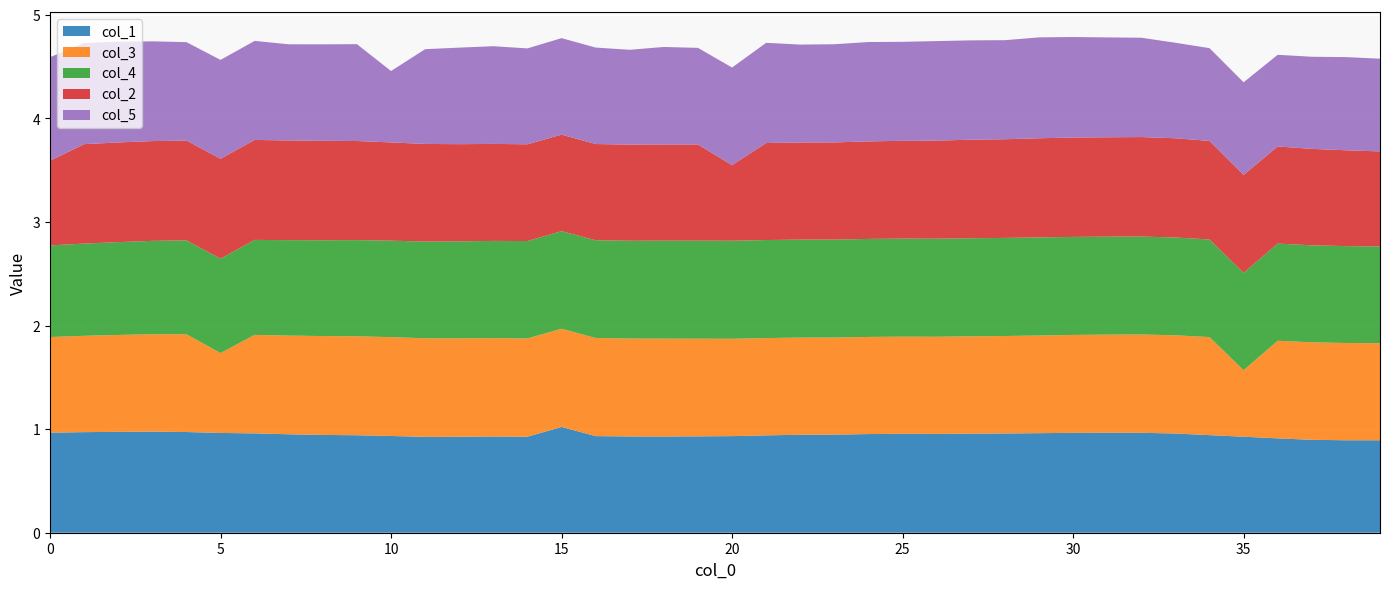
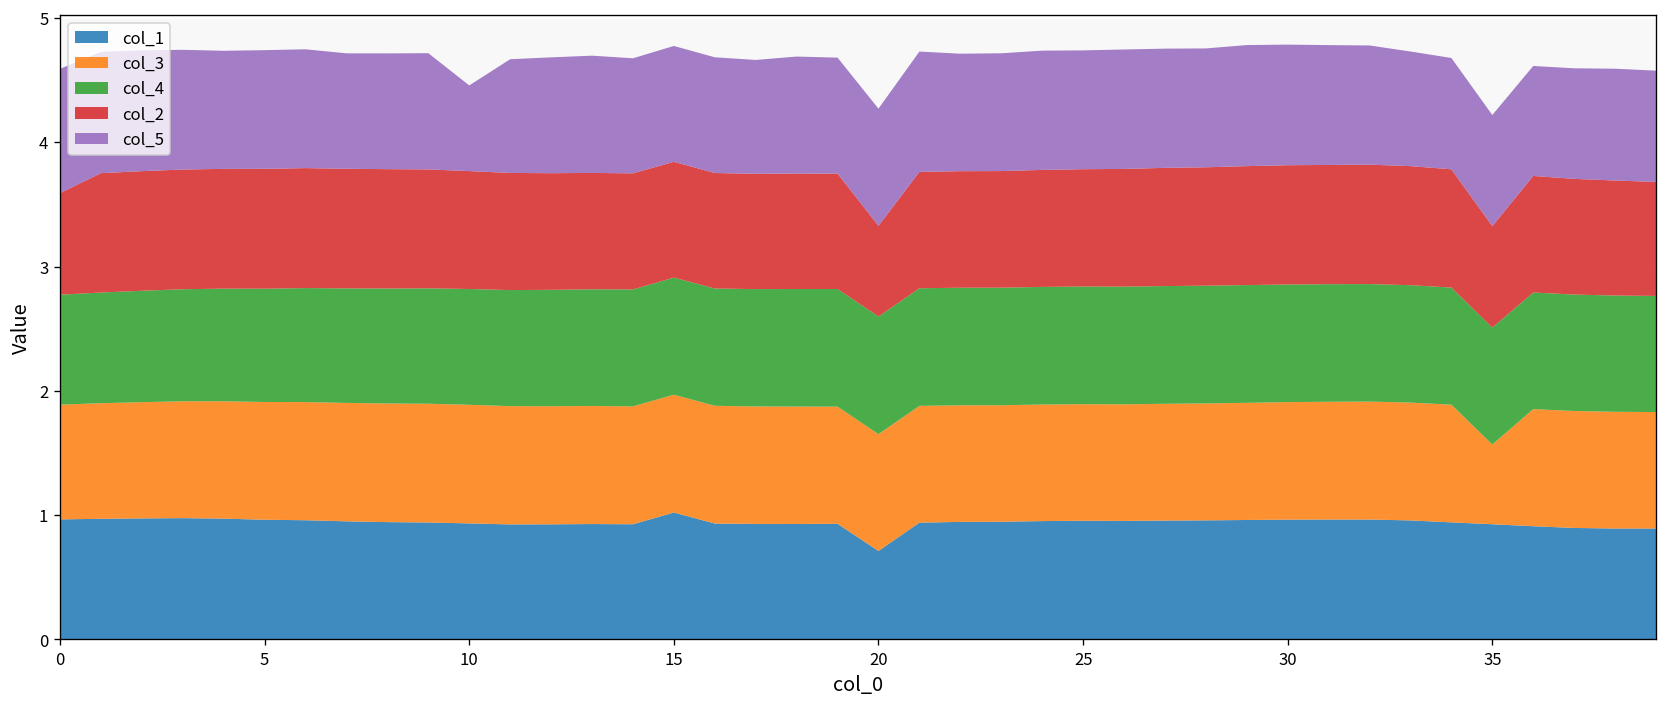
col_3, 5: 0.77 -> 0.95
col_1, 20: 0.93 -> 0.71
col_2, 35: 0.95 -> 0.82
